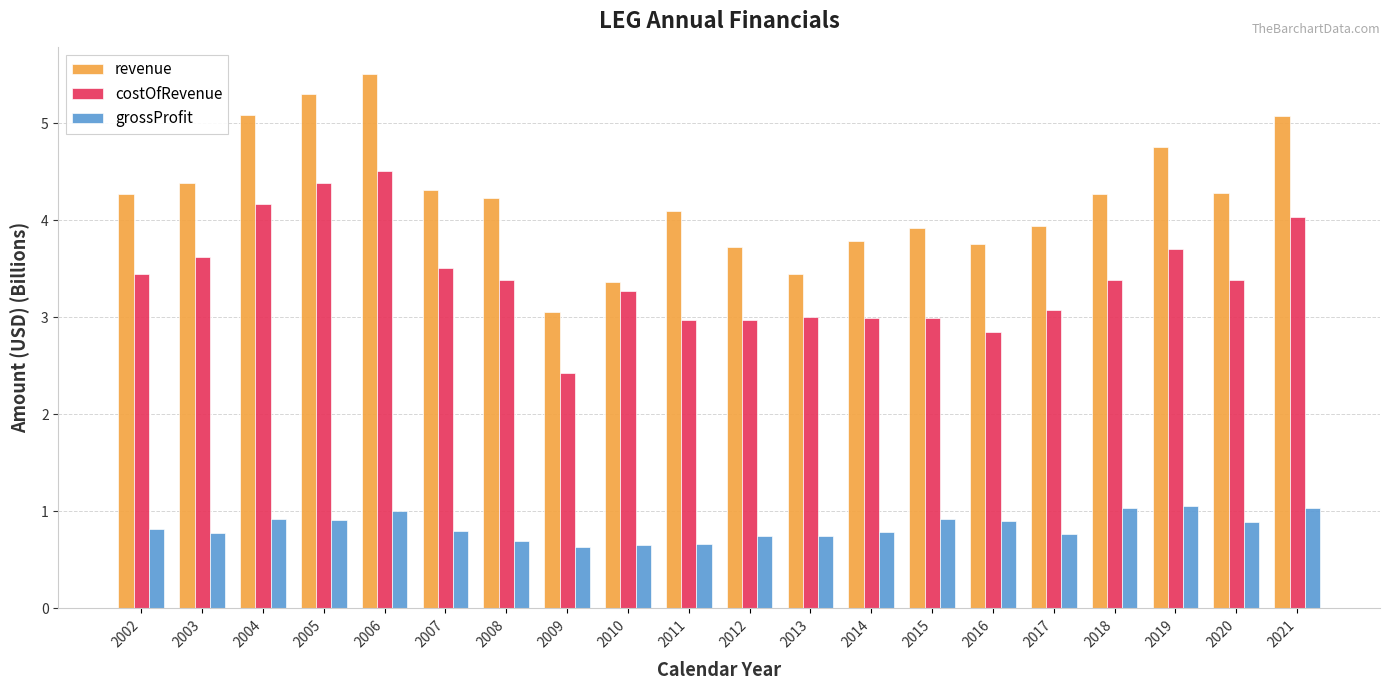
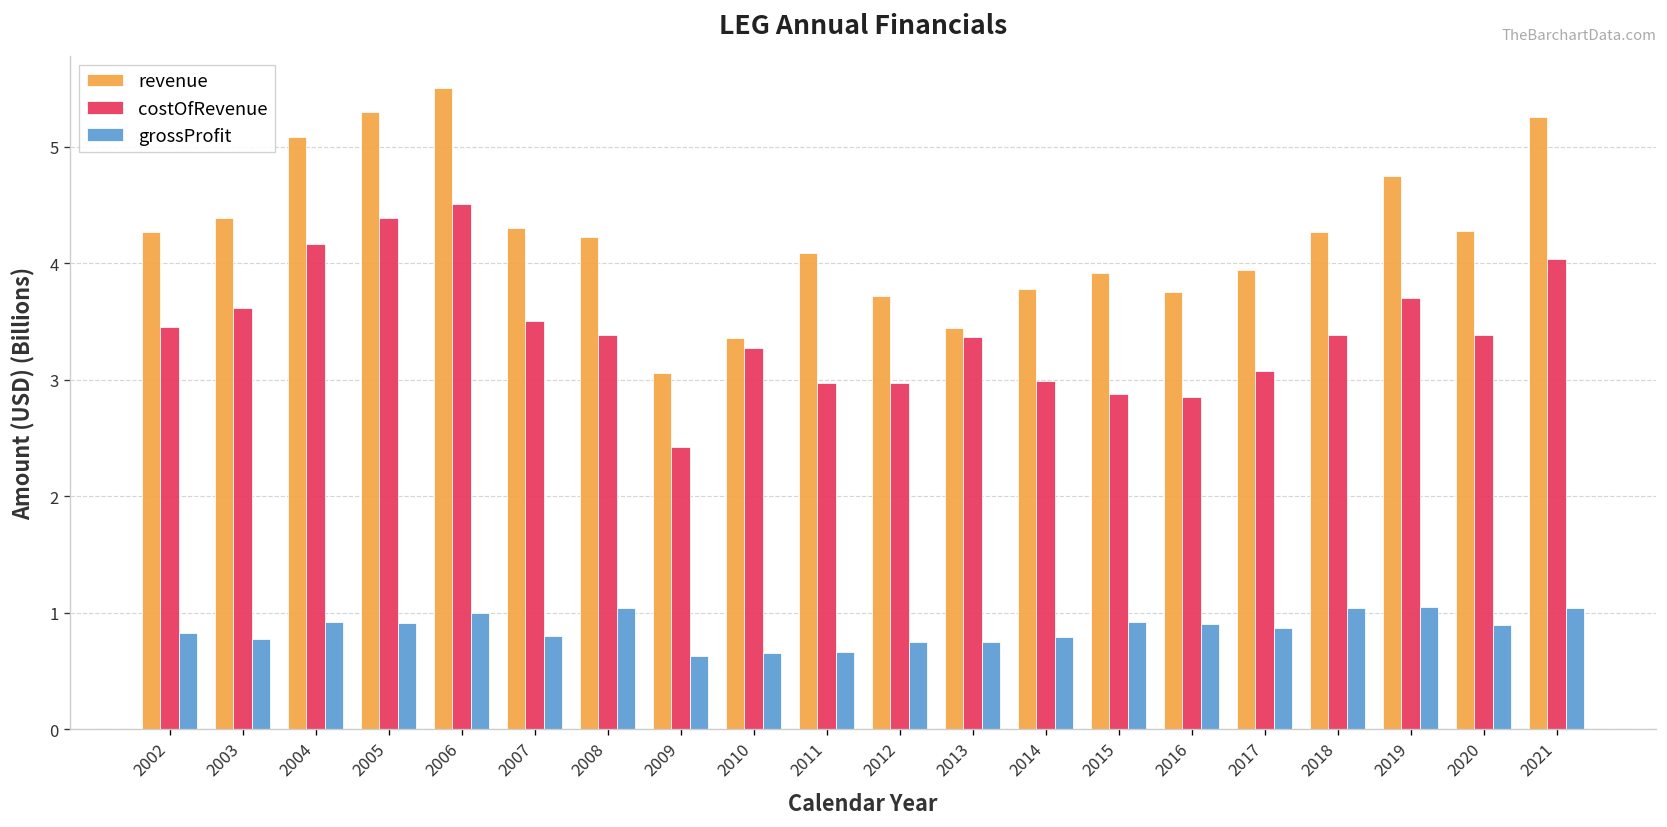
grossProfit, 2008: 0.7 -> 1.0
costOfRevenue, 2013: 3.0 -> 3.4
costOfRevenue, 2015: 3.0 -> 2.9
grossProfit, 2017: 0.8 -> 0.9
revenue, 2021: 5.1 -> 5.3
